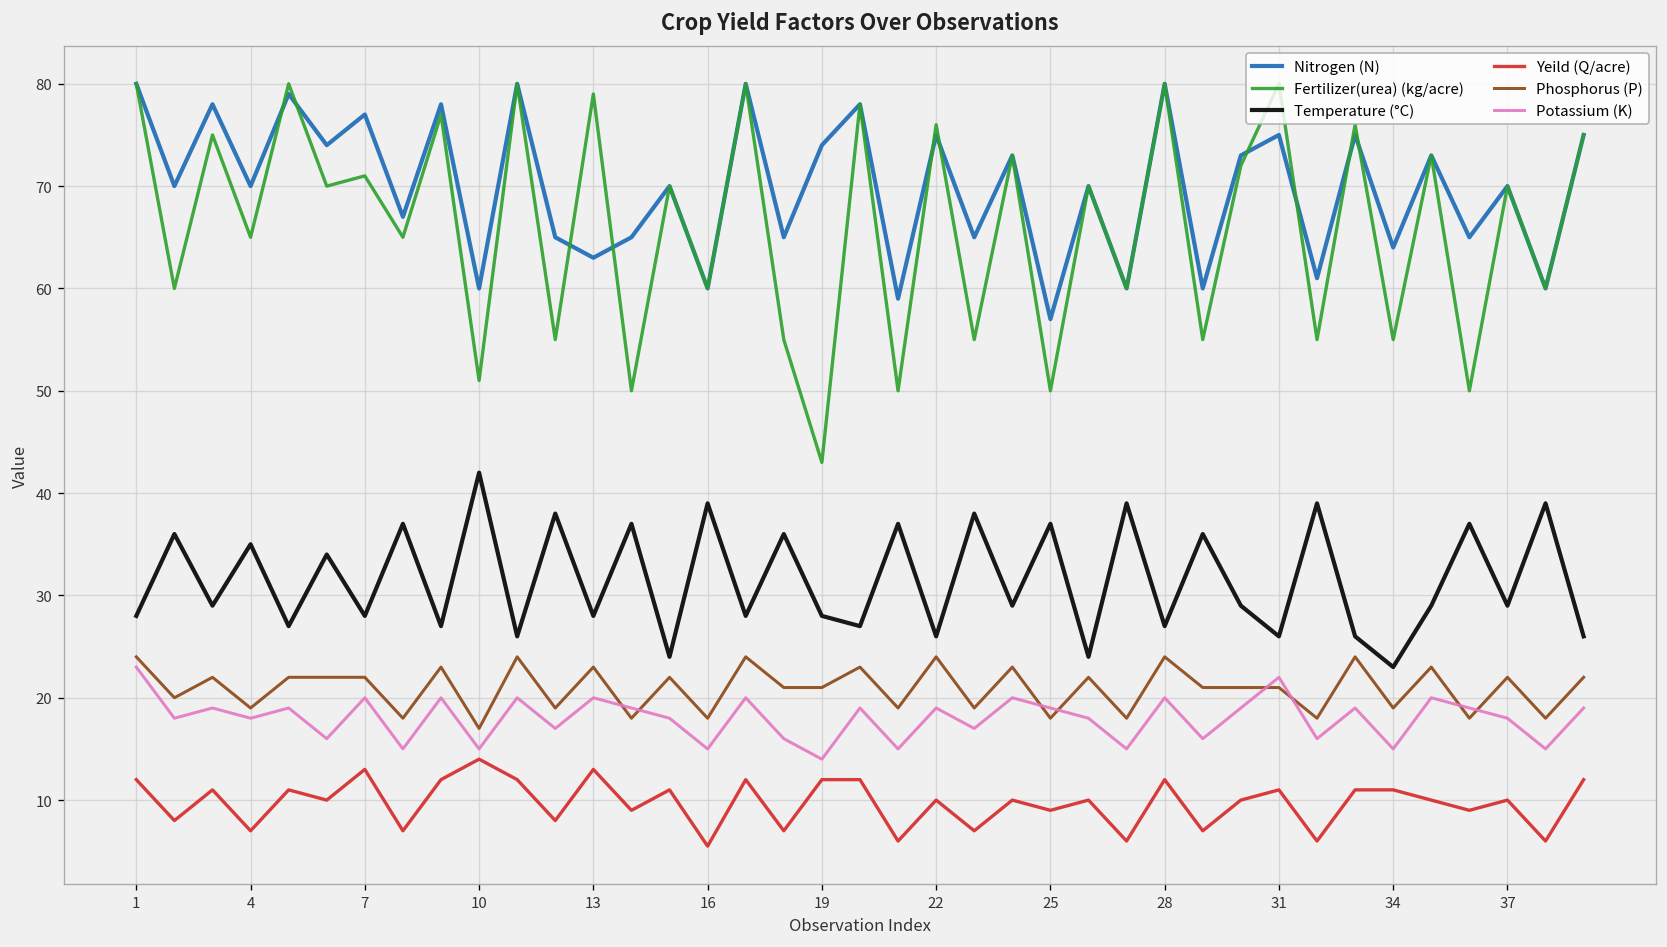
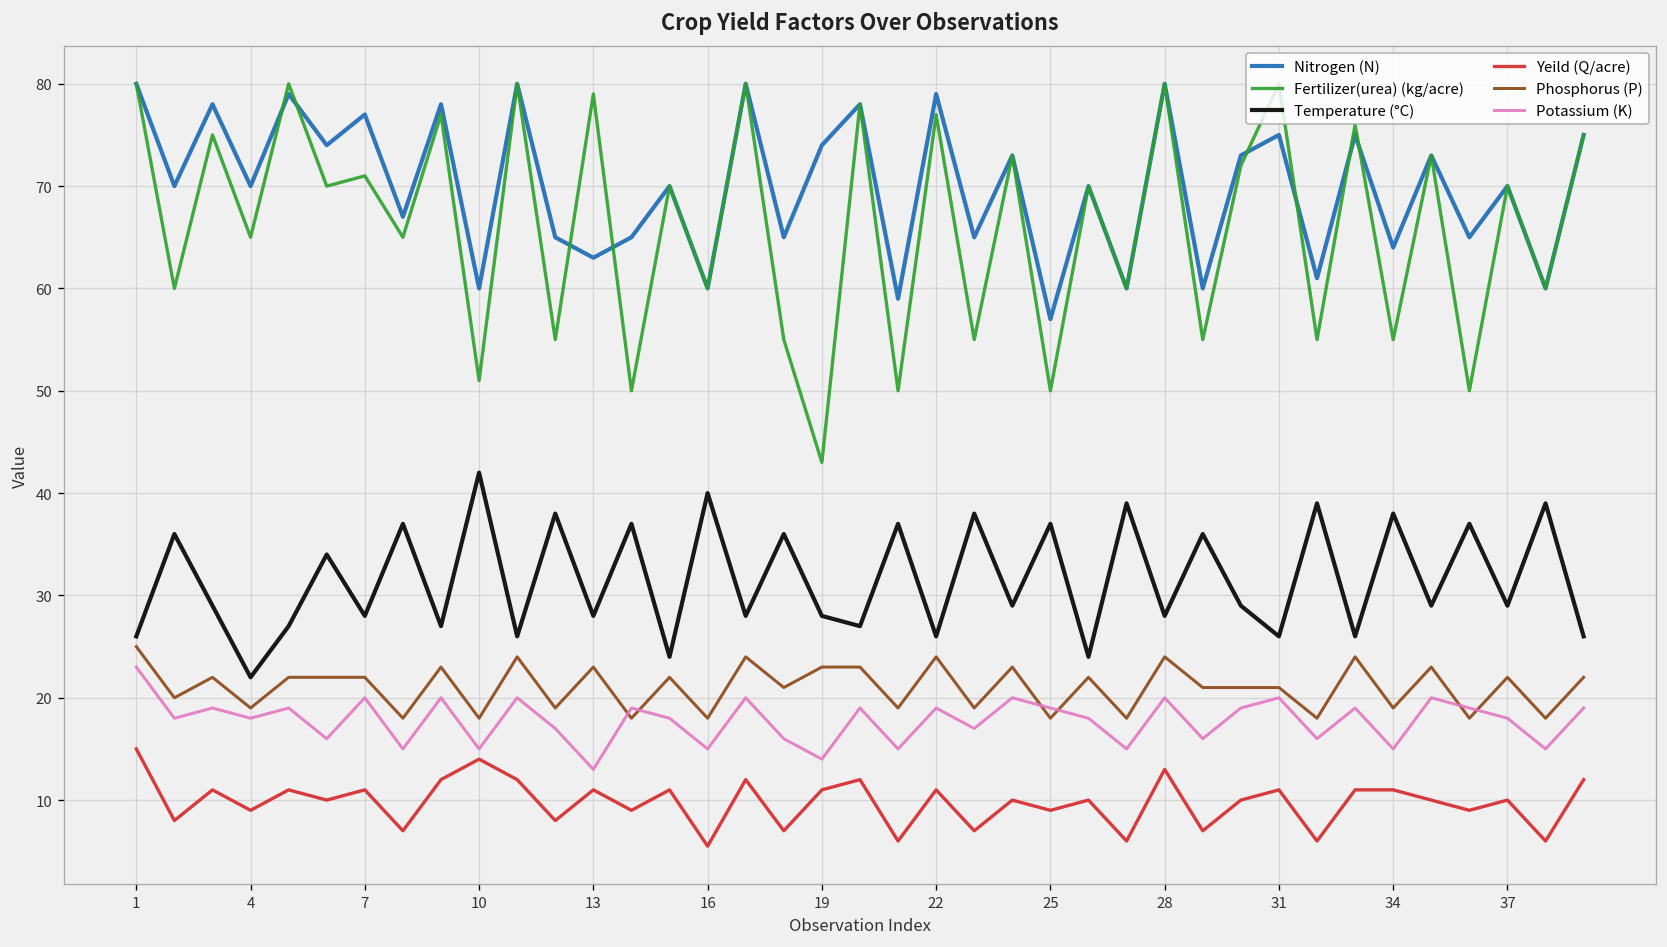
Temperature (°C), 1: 28 -> 26
Yeild (Q/acre), 1: 12 -> 15
Phosphorus (P), 1: 24 -> 25
Temperature (°C), 4: 35 -> 22
Yeild (Q/acre), 4: 7 -> 9
Yeild (Q/acre), 7: 13 -> 11
Phosphorus (P), 10: 17 -> 18
Yeild (Q/acre), 13: 13 -> 11
Potassium (K), 13: 20 -> 13
Temperature (°C), 16: 39 -> 40
Yeild (Q/acre), 19: 12 -> 11
Phosphorus (P), 19: 21 -> 23
Nitrogen (N), 22: 75 -> 79
Fertilizer(urea) (kg/acre), 22: 76 -> 77
Yeild (Q/acre), 22: 10 -> 11
Temperature (°C), 28: 27 -> 28
Yeild (Q/acre), 28: 12 -> 13
Potassium (K), 31: 22 -> 20
Temperature (°C), 34: 23 -> 38
